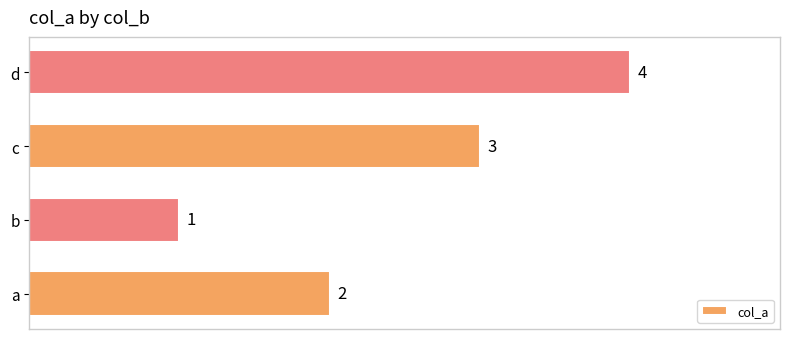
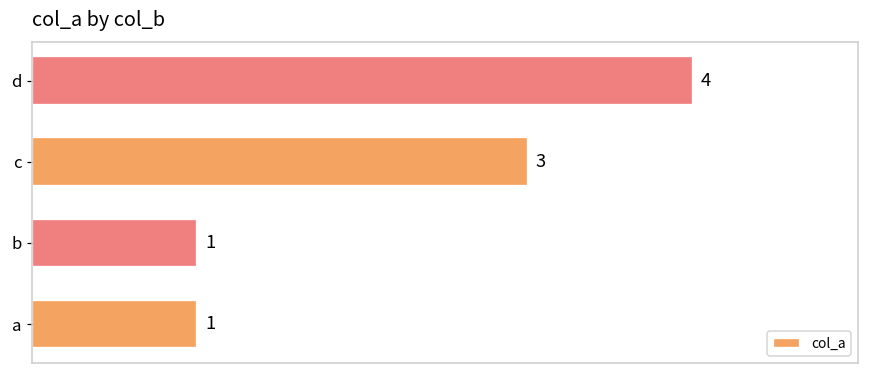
a: 2 -> 1
